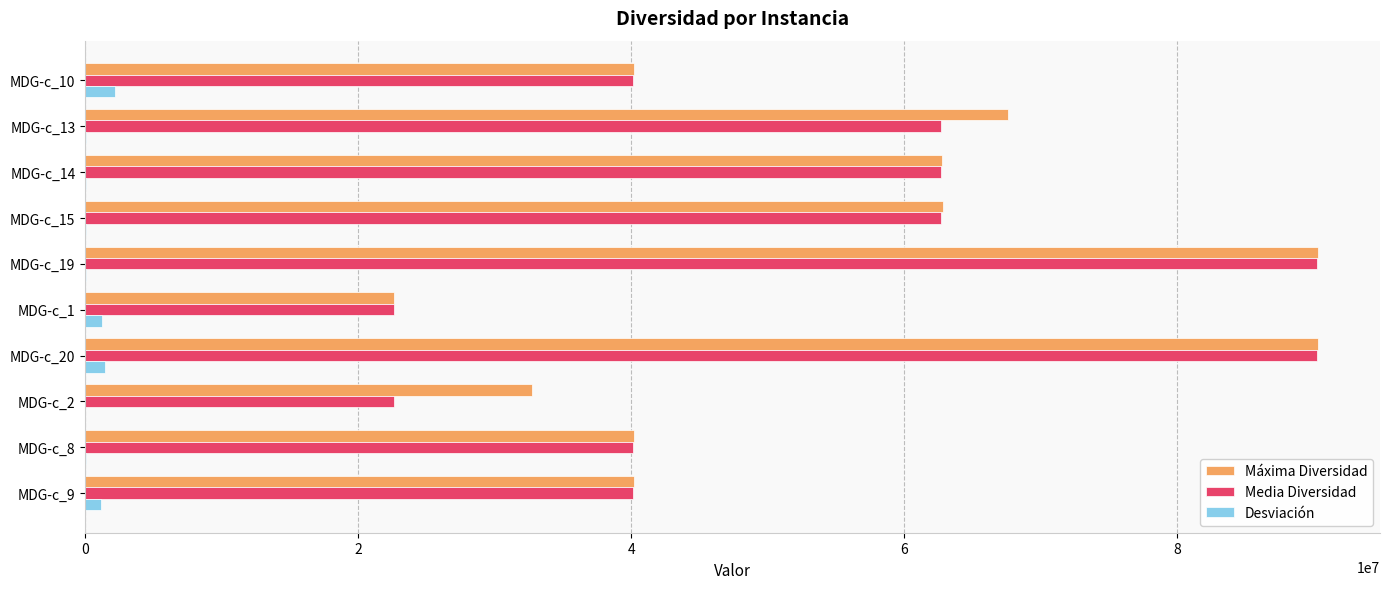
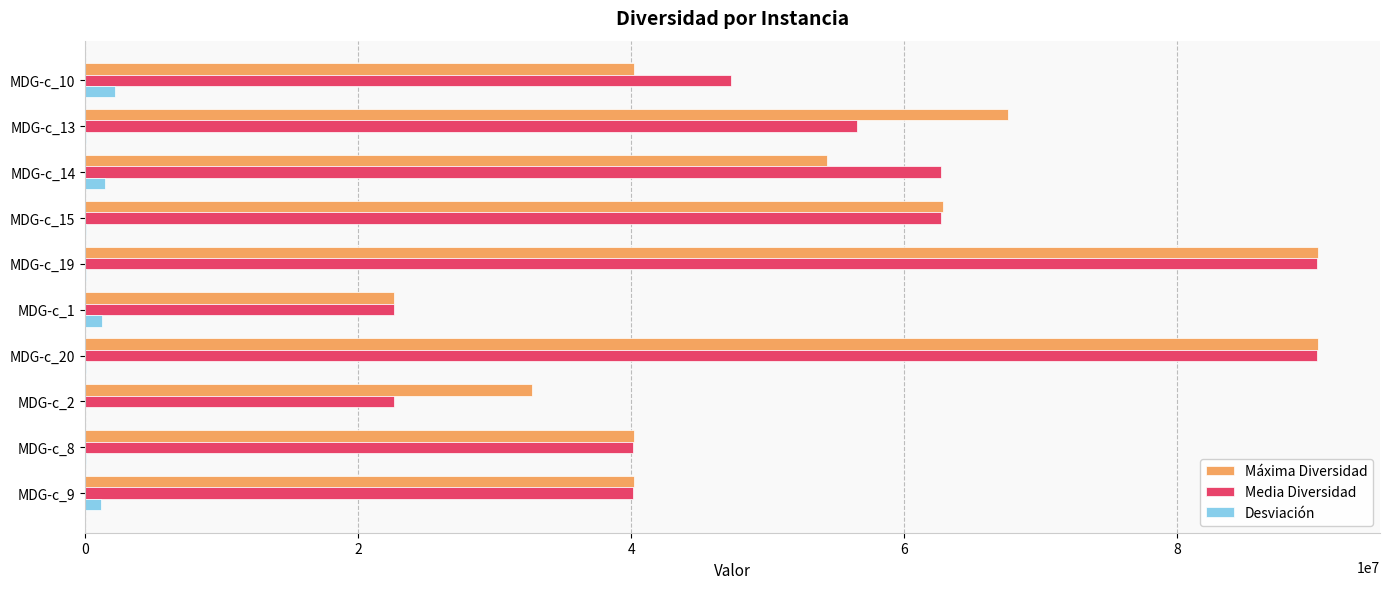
Media Diversidad, MDG-c_10: 40100000 -> 47300000
Media Diversidad, MDG-c_13: 62700000 -> 56600000
Máxima Diversidad, MDG-c_14: 62800000 -> 54400000
Desviación, MDG-c_14: 0 -> 1400000
Desviación, MDG-c_20: 1400000 -> 100000
